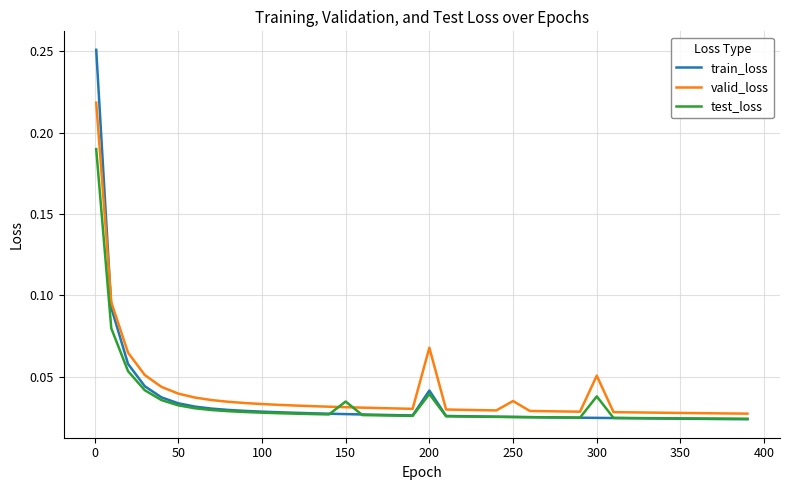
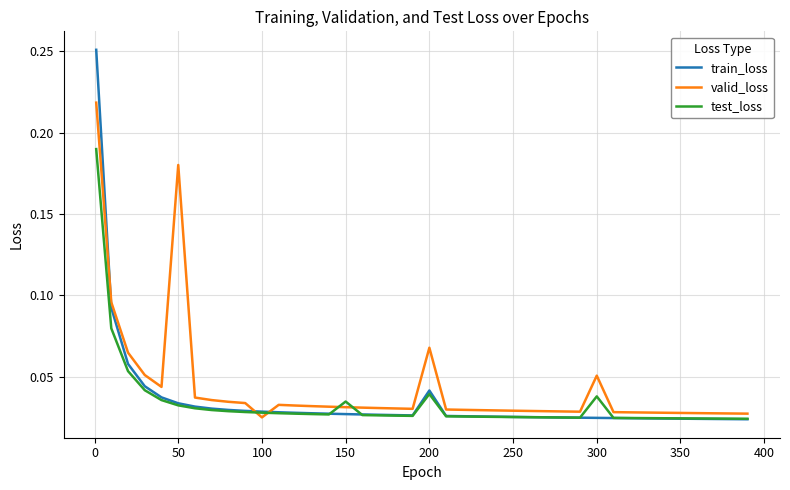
valid_loss, 50: 0.040 -> 0.180
valid_loss, 100: 0.033 -> 0.025
valid_loss, 250: 0.035 -> 0.029
